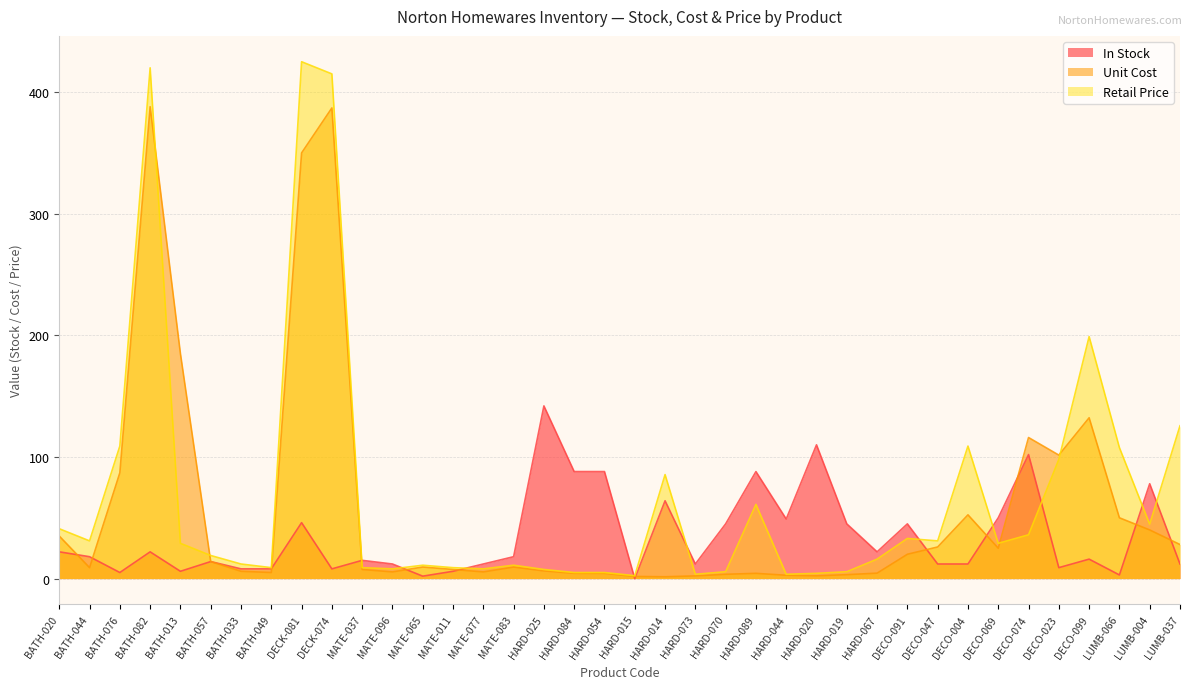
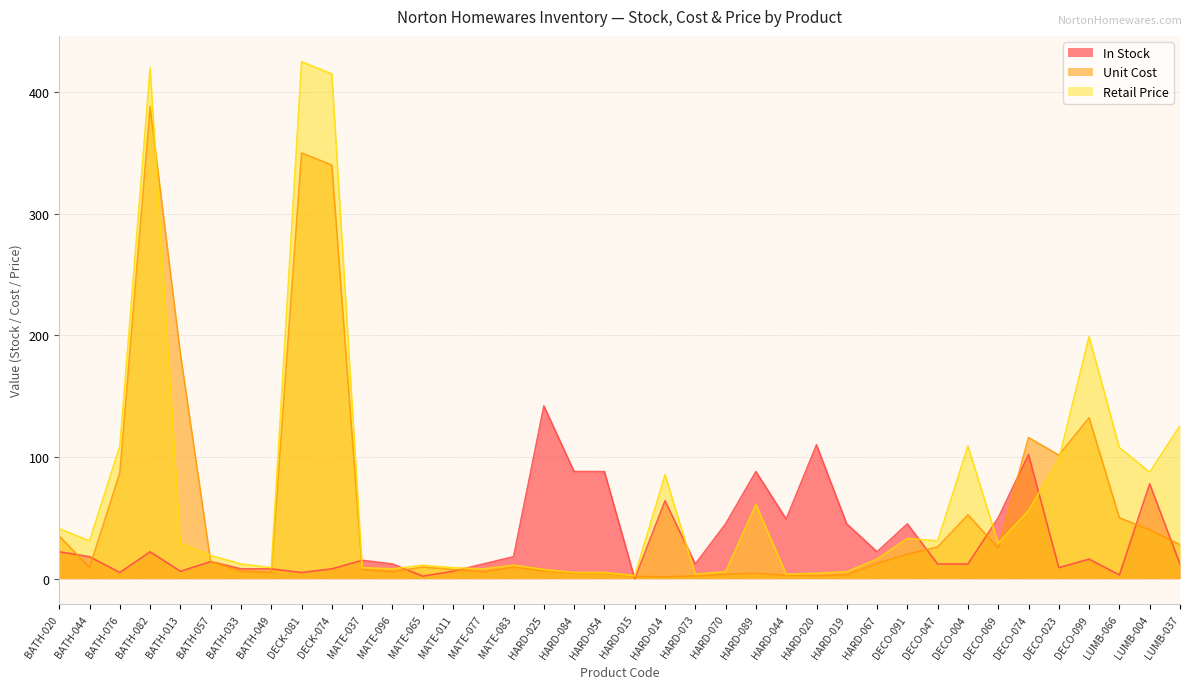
In Stock, DECK-081: 46 -> 5
Unit Cost, DECK-074: 387 -> 340
Unit Cost, HARD-067: 4 -> 12
Retail Price, DECO-074: 36 -> 56
Retail Price, LUMB-004: 45 -> 88
